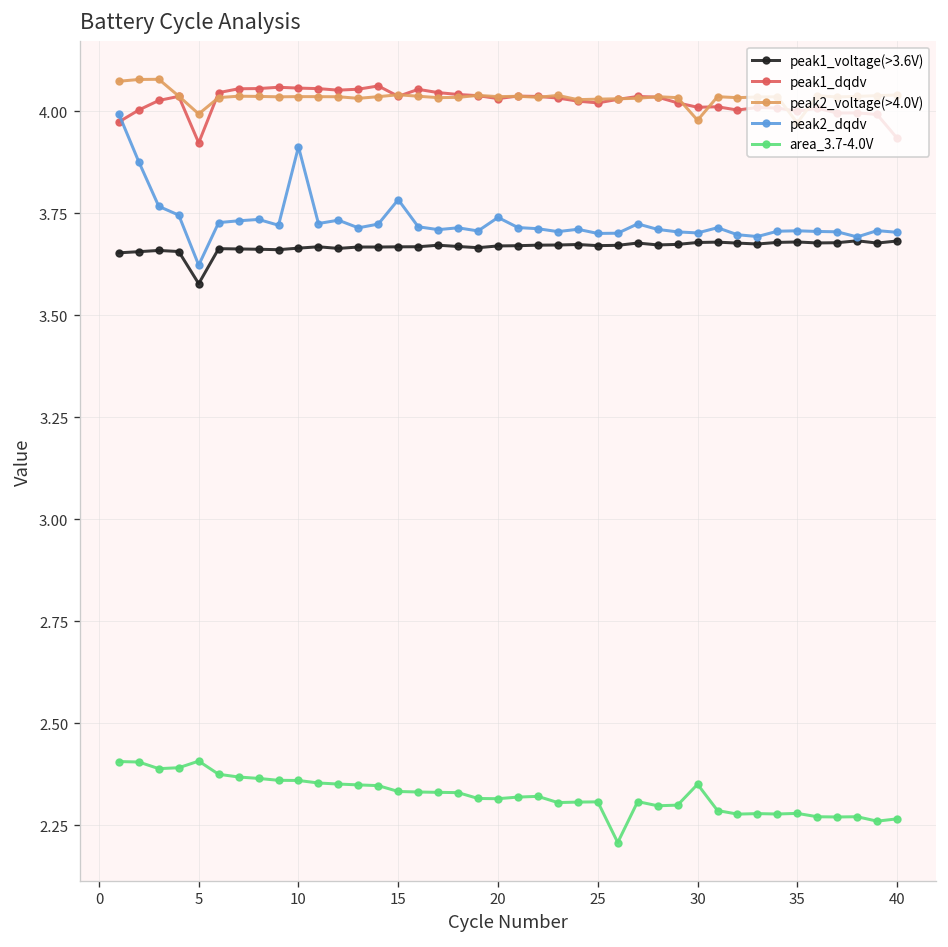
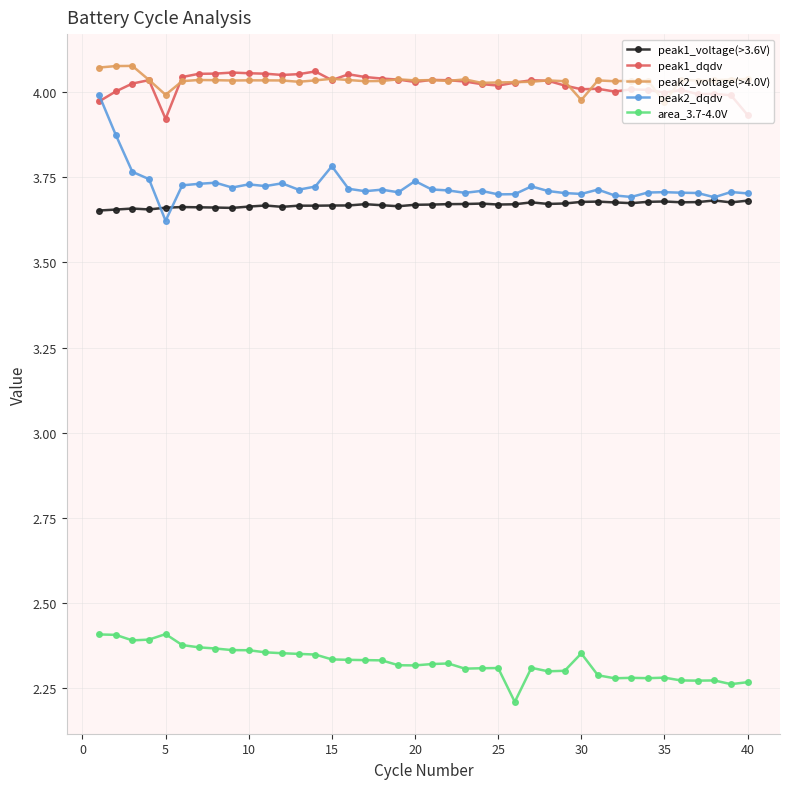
peak1_voltage(>3.6V), 5: 3.58 -> 3.66
peak2_dqdv, 10: 3.91 -> 3.73
